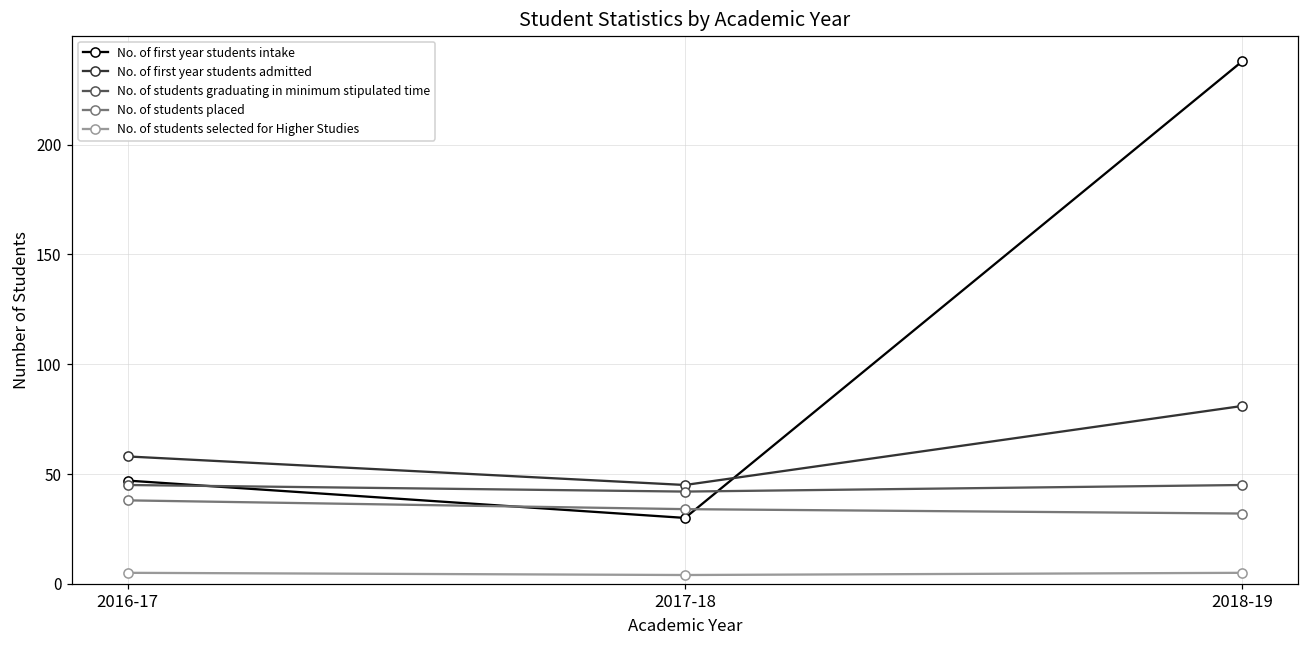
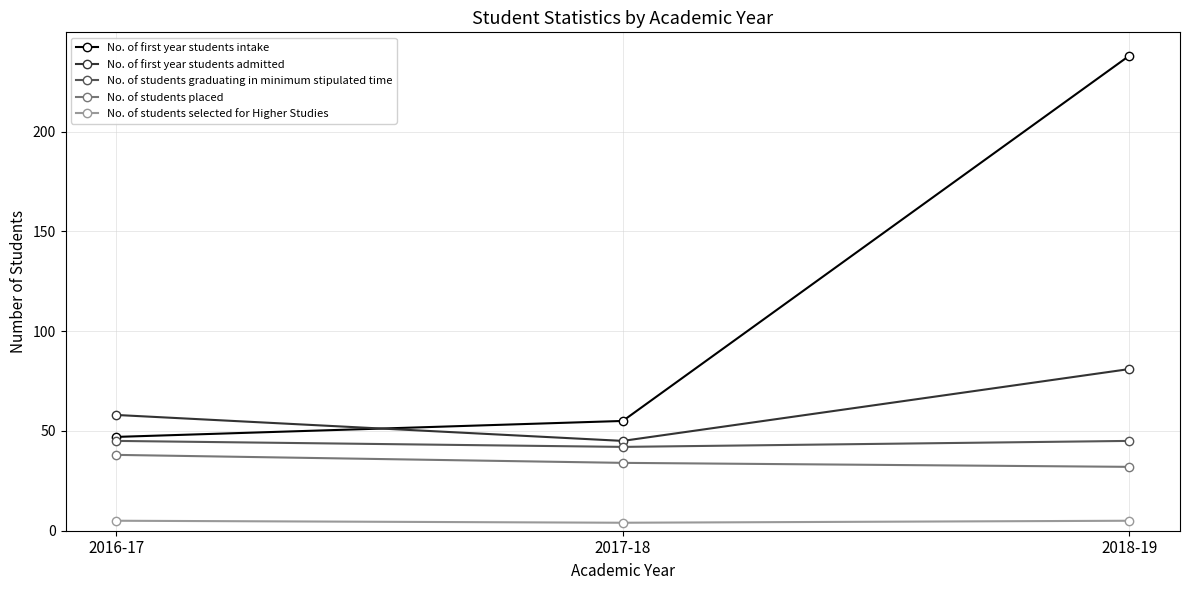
No. of first year students intake, 2017-18: 30 -> 55
